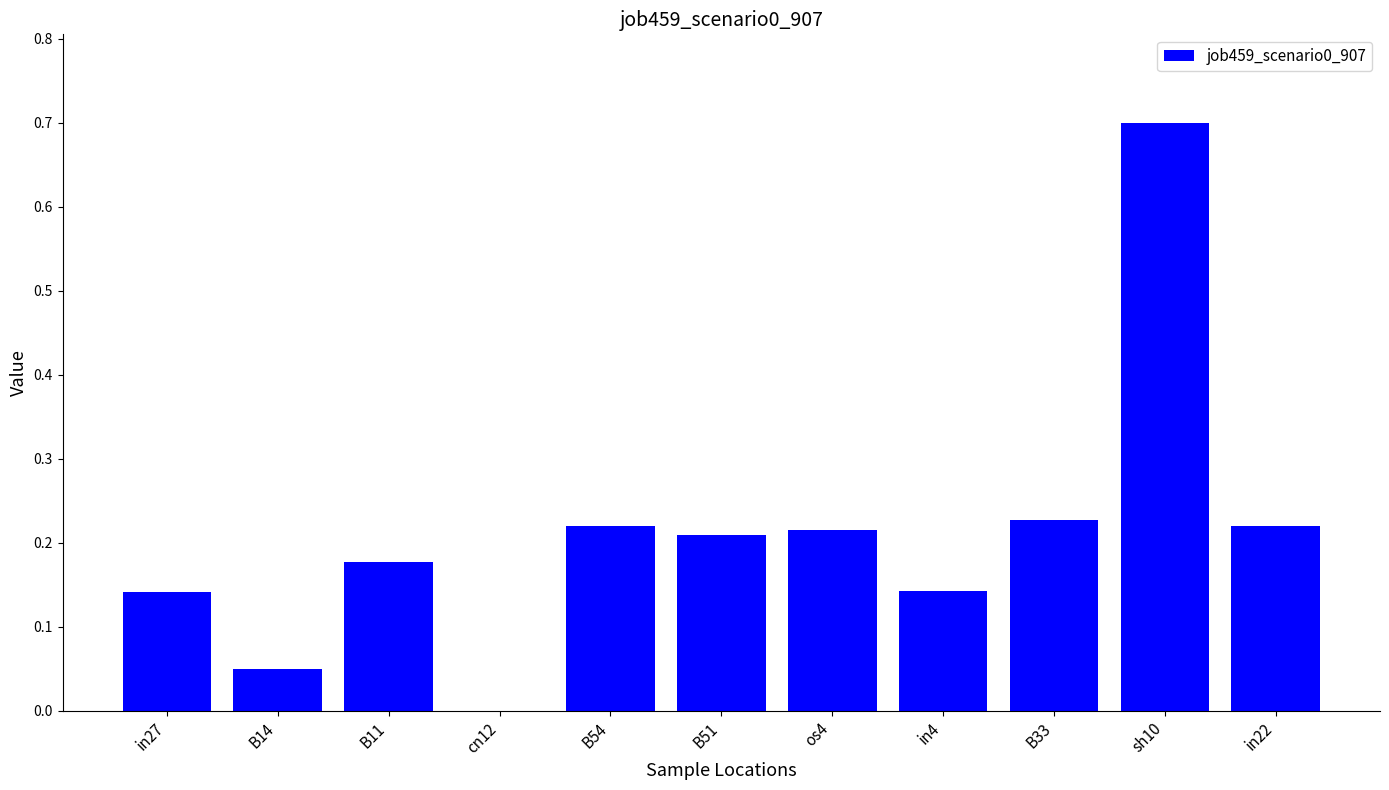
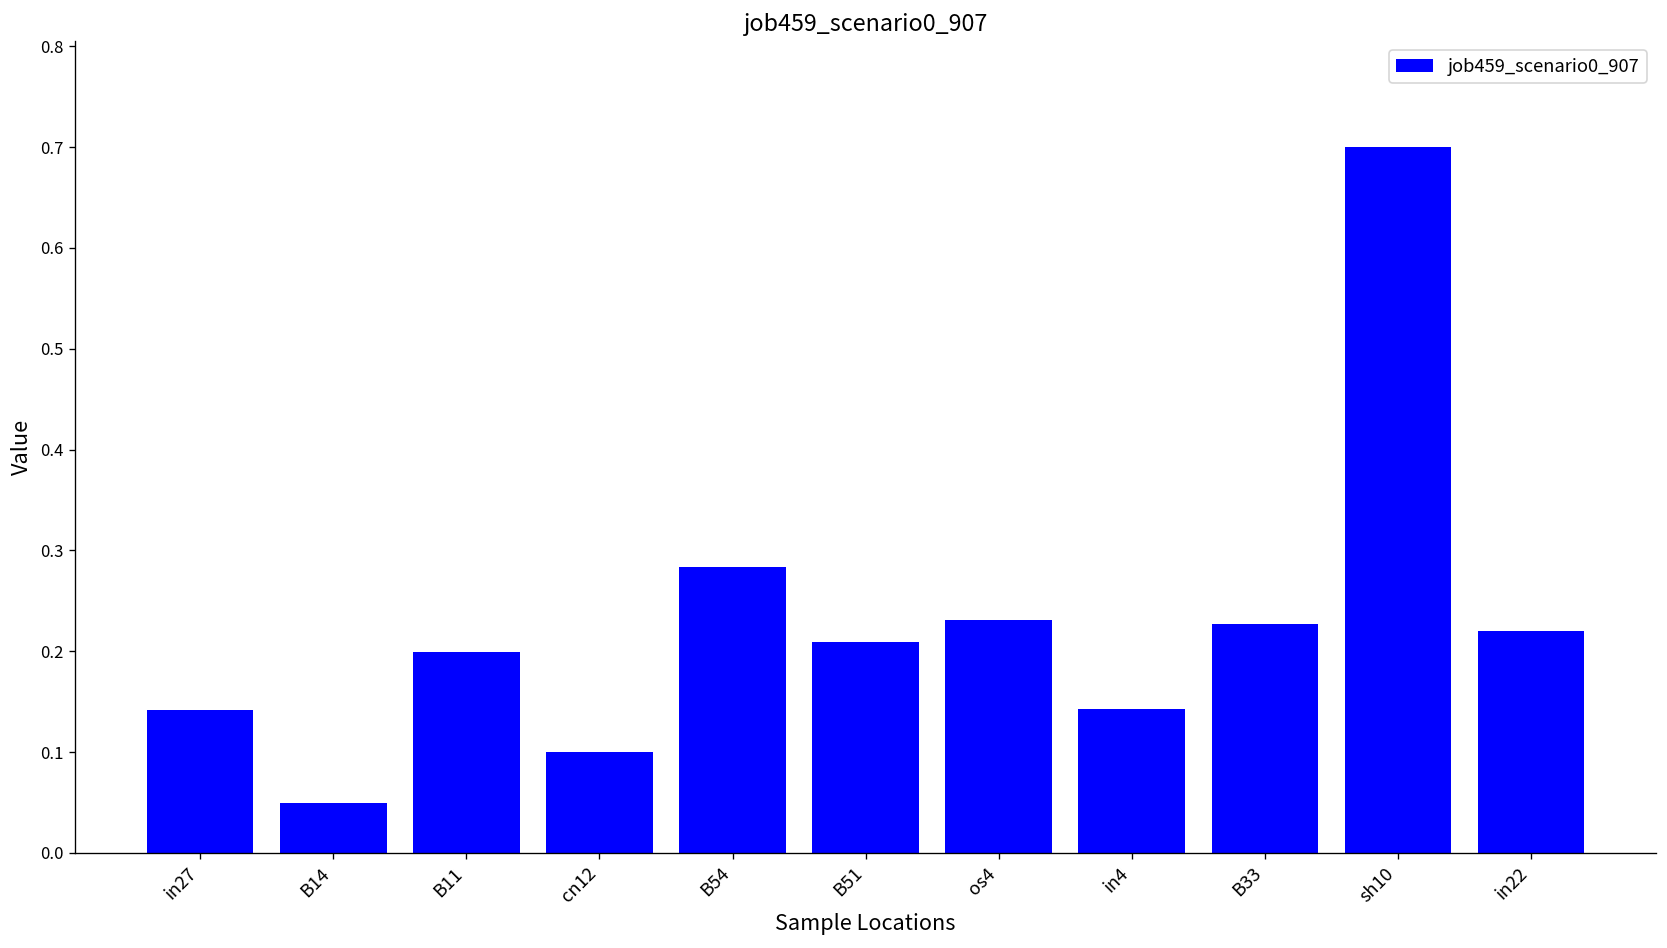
B11: 0.18 -> 0.20
cn12: 0.0 -> 0.1
B54: 0.22 -> 0.28
os4: 0.22 -> 0.23
